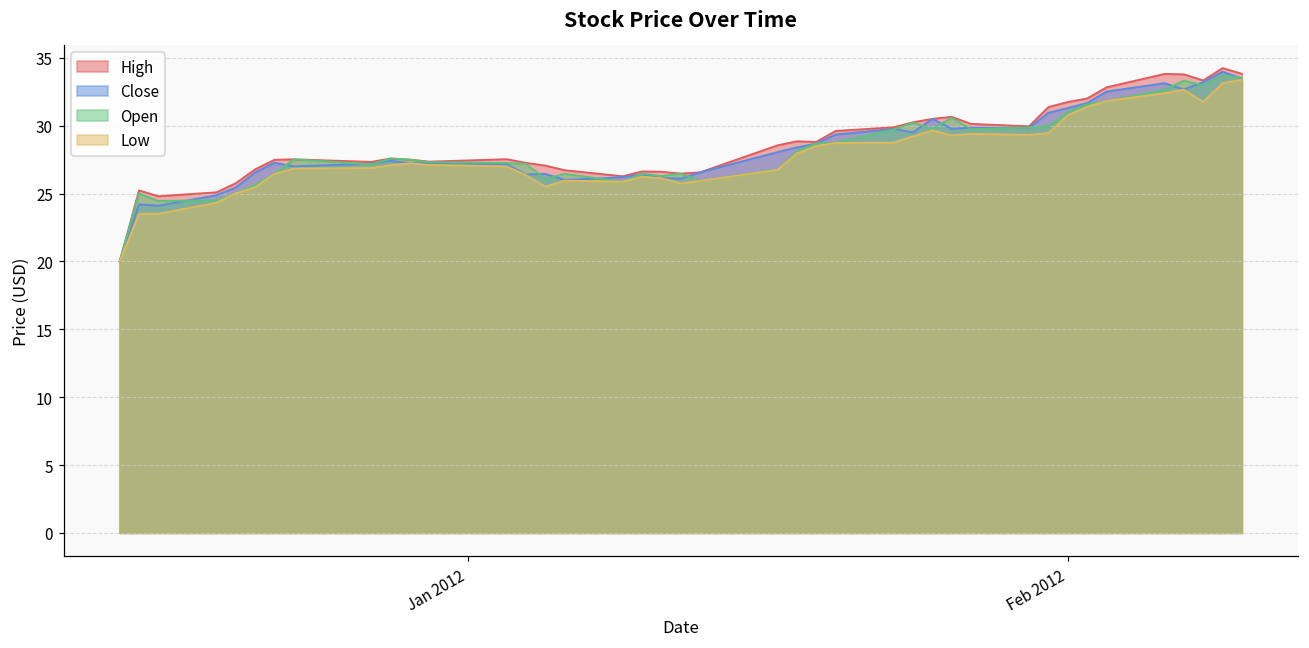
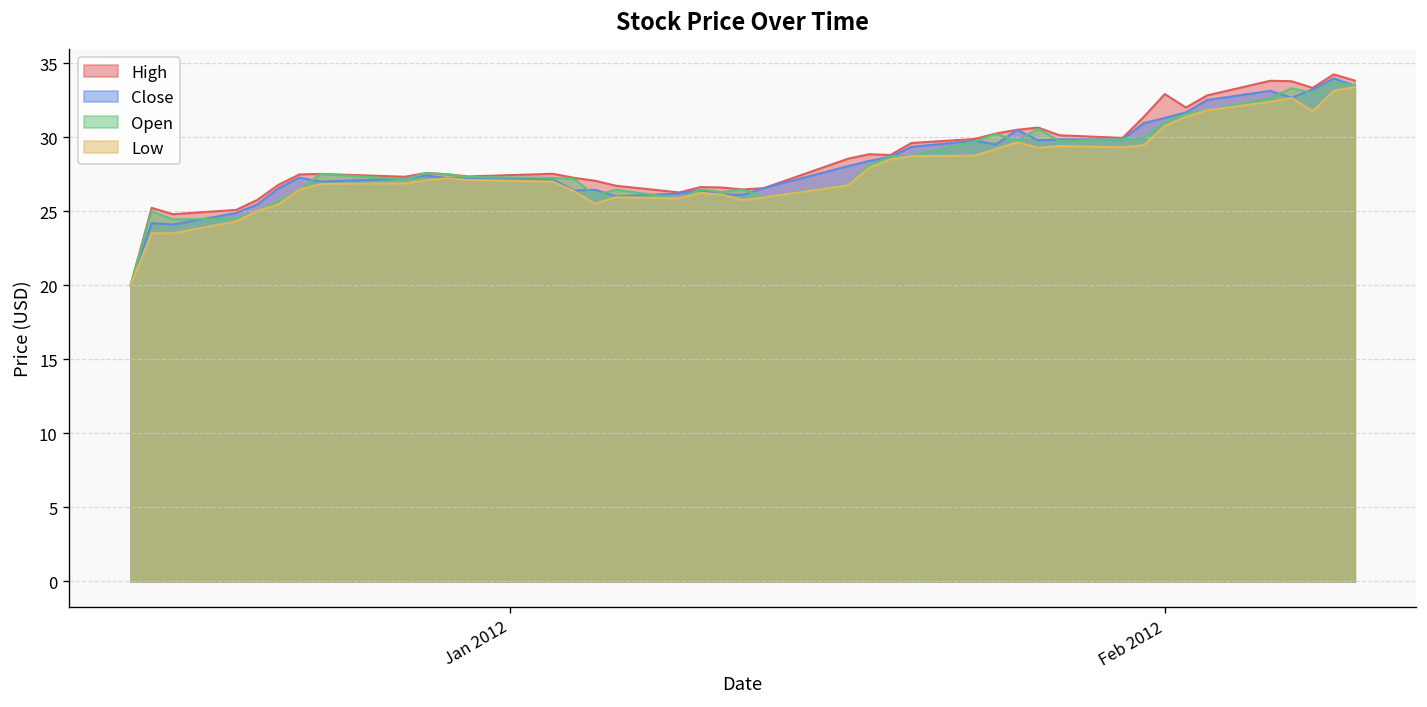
High, Feb 2012: 31.7 -> 32.9
